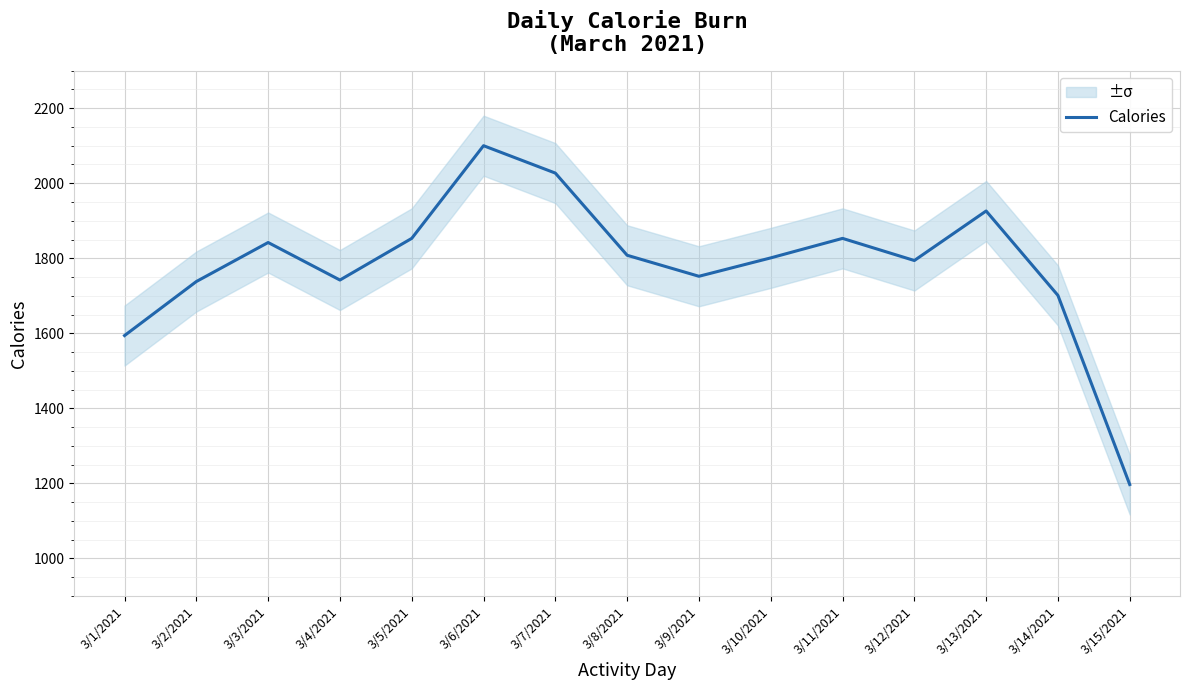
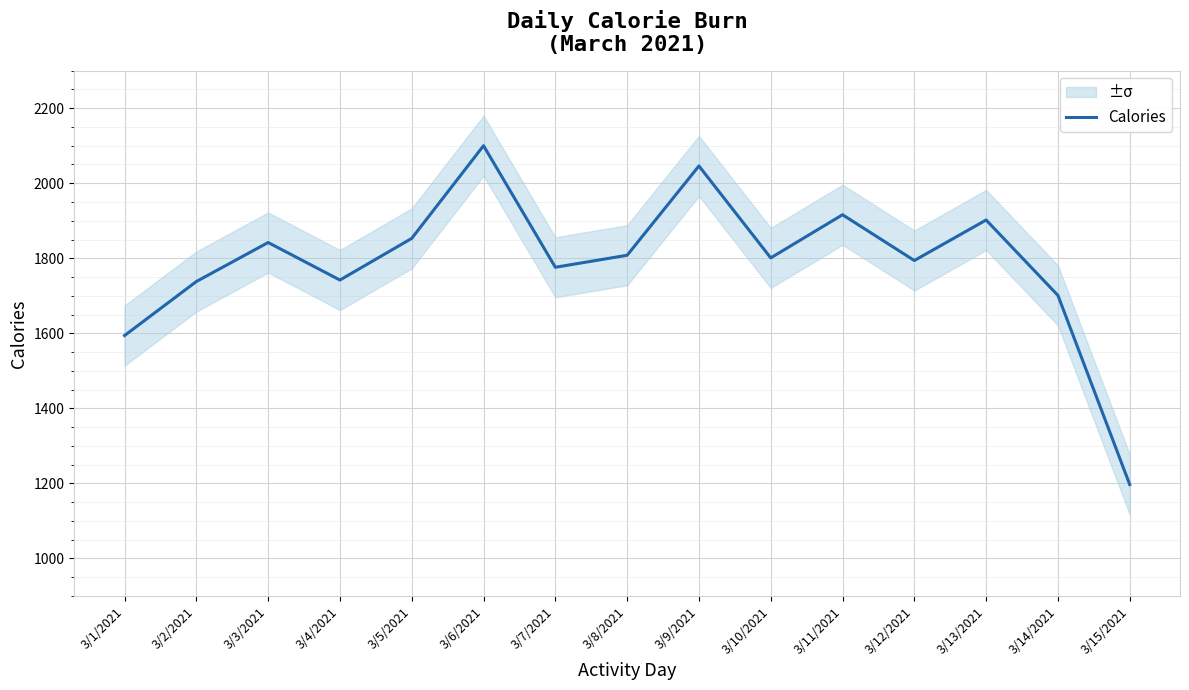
Calories, 3/7/2021: 2030 -> 1780
Calories, 3/9/2021: 1750 -> 2050
Calories, 3/11/2021: 1850 -> 1920
Calories, 3/13/2021: 1930 -> 1900
